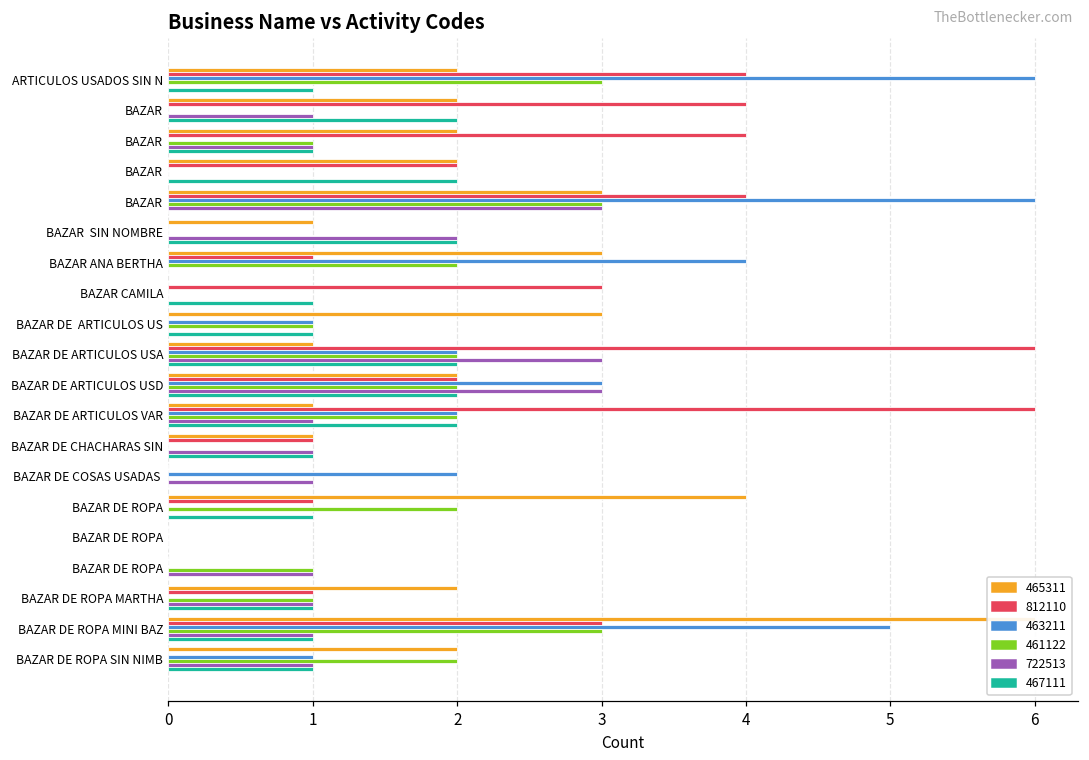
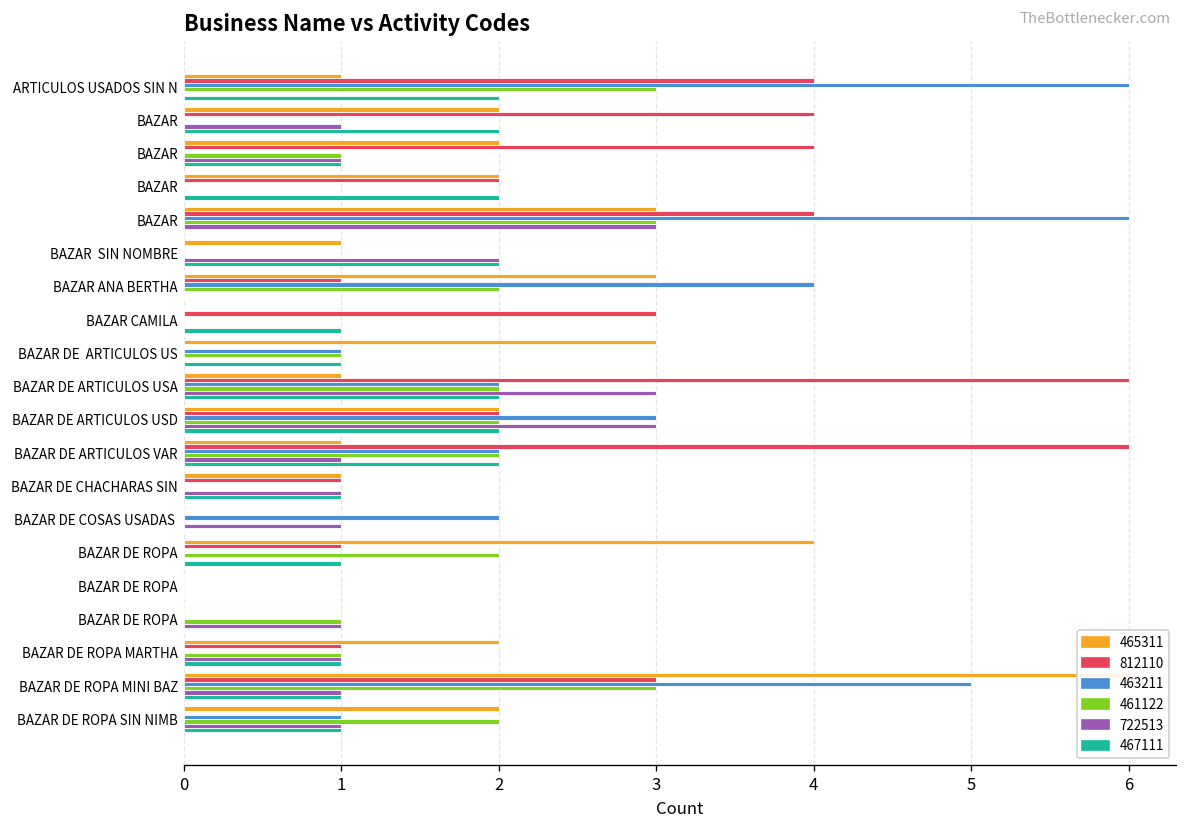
465311, ARTICULOS USADOS SIN N: 2 -> 1
467111, ARTICULOS USADOS SIN N: 1 -> 2
